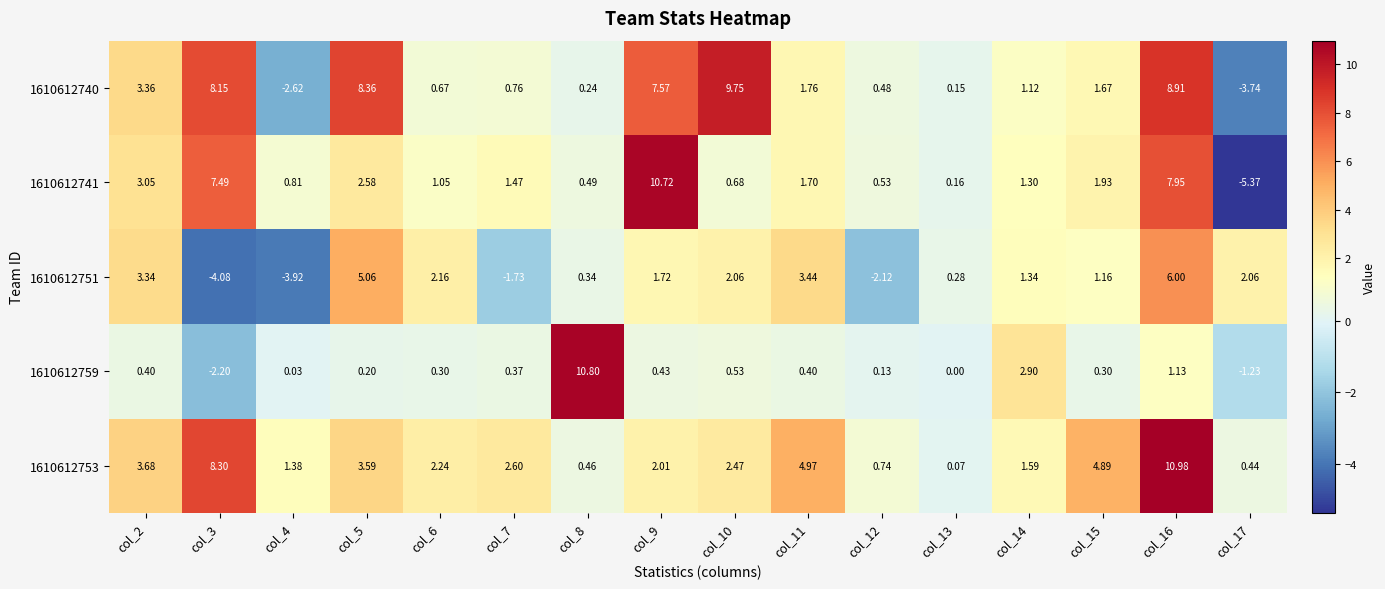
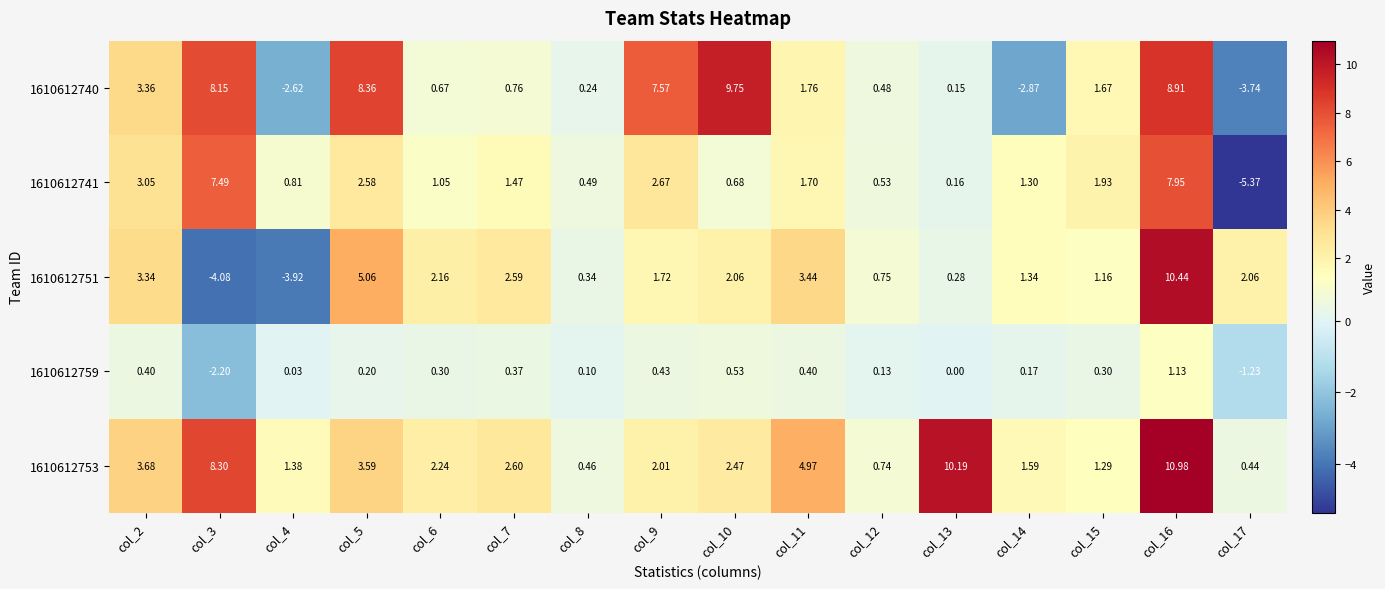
1610612740, col_14: 1.12 -> -2.87
1610612741, col_9: 10.72 -> 2.67
1610612751, col_7: -1.73 -> 2.59
1610612751, col_12: -2.12 -> 0.75
1610612751, col_16: 6.00 -> 10.44
1610612759, col_8: 10.80 -> 0.10
1610612759, col_14: 2.90 -> 0.17
1610612753, col_13: 0.07 -> 10.19
1610612753, col_15: 4.89 -> 1.29
